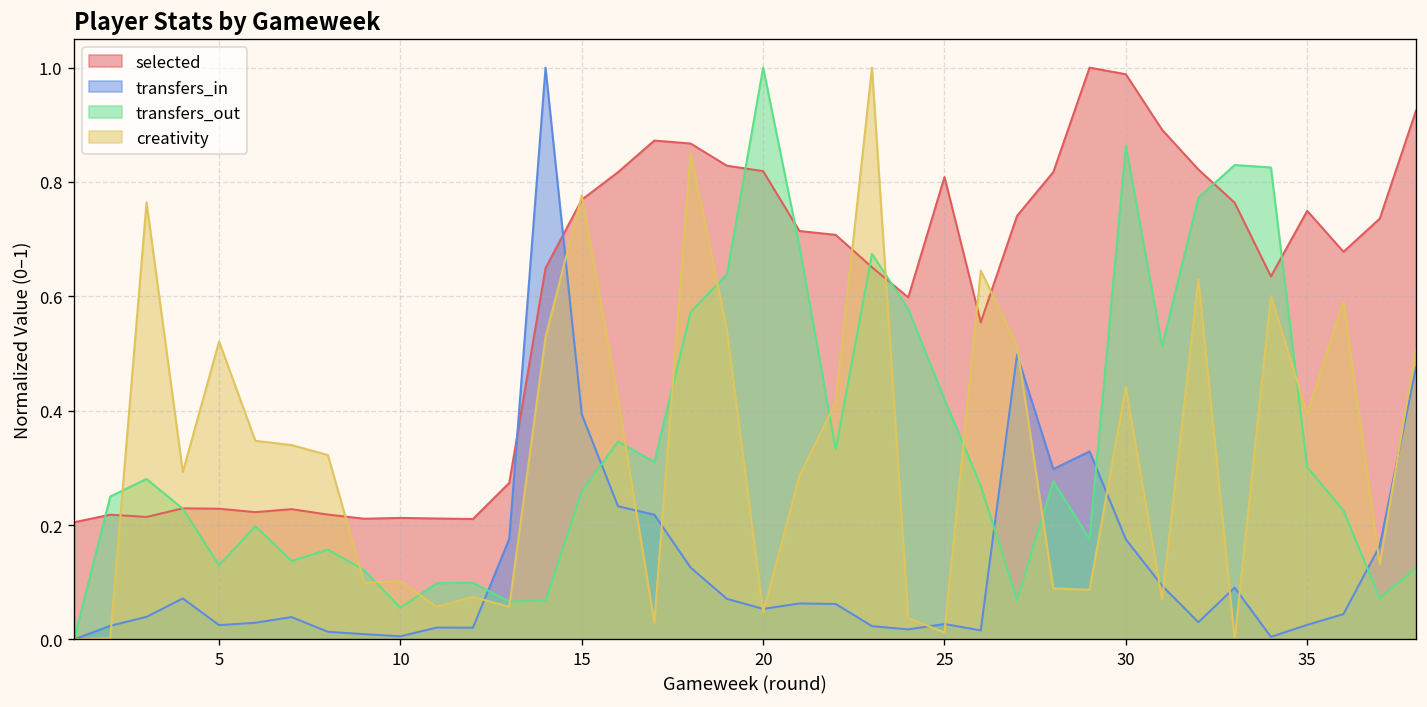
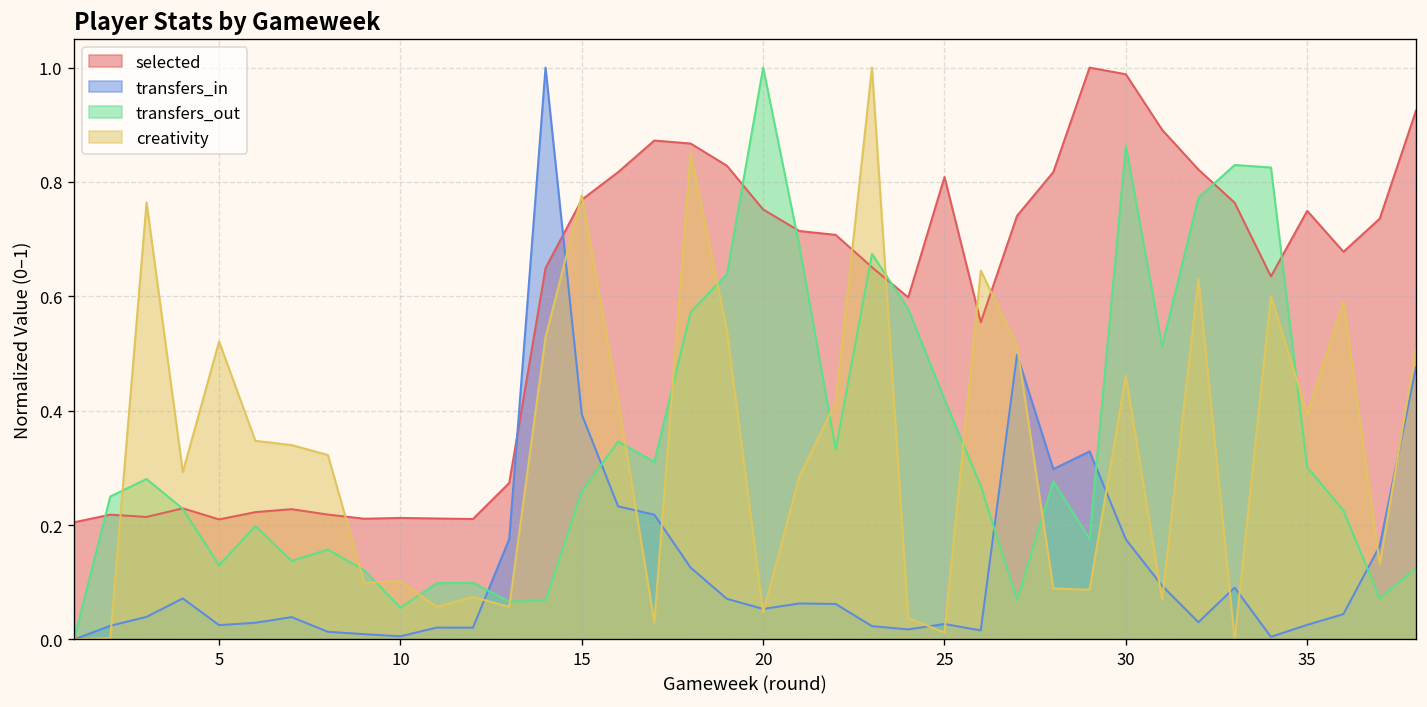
selected, 5: 0.23 -> 0.21
selected, 20: 0.82 -> 0.75
creativity, 30: 0.44 -> 0.46
